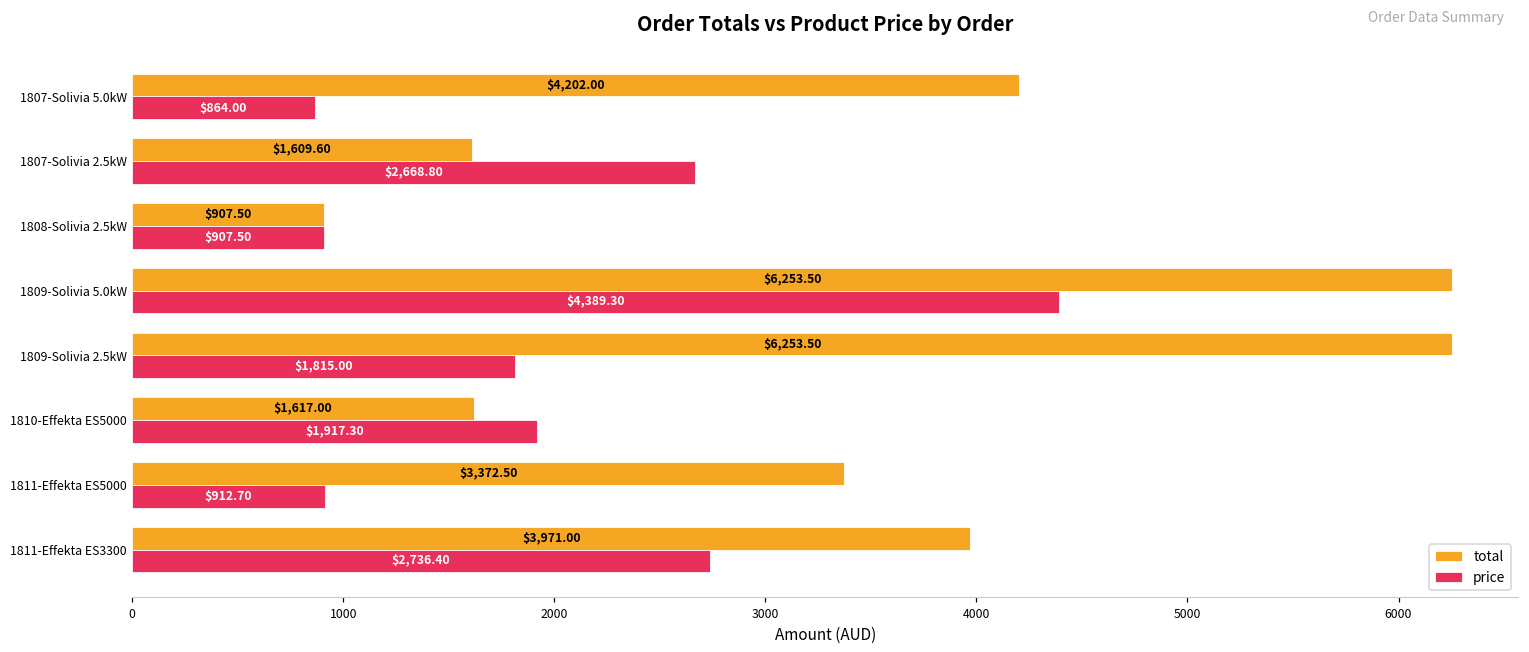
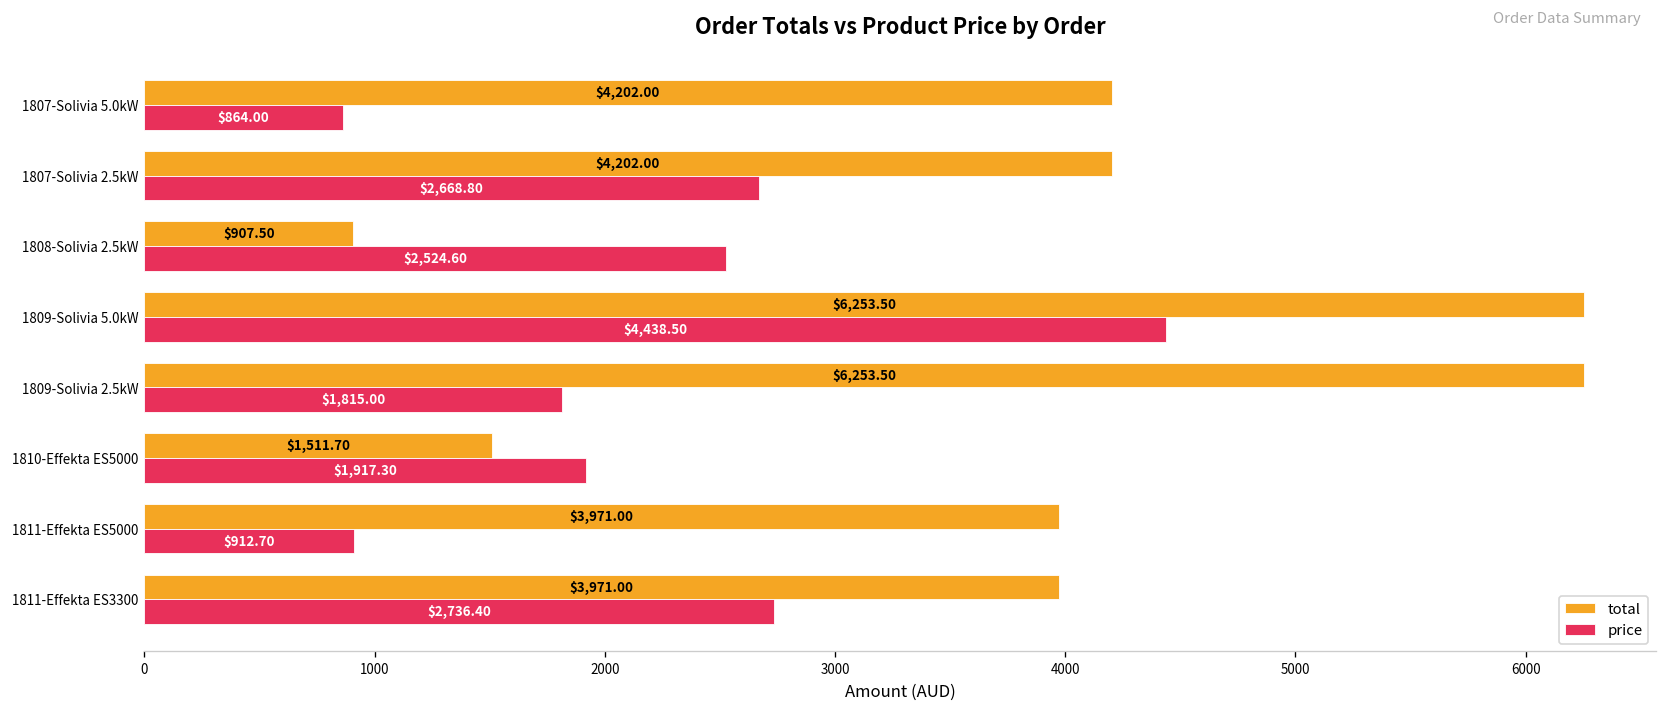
total, 1807-Solivia 2.5kW: $1,609.60 -> $4,202.00
price, 1808-Solivia 2.5kW: $907.50 -> $2,524.60
price, 1809-Solivia 5.0kW: $4,389.30 -> $4,438.50
total, 1810-Effekta ES5000: $1,617.00 -> $1,511.70
total, 1811-Effekta ES5000: $3,372.50 -> $3,971.00
